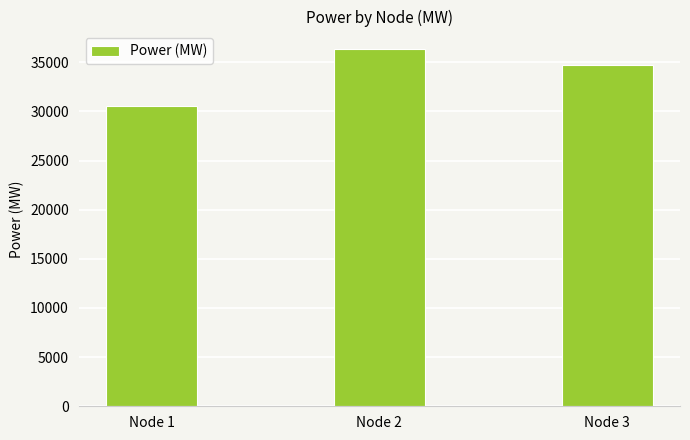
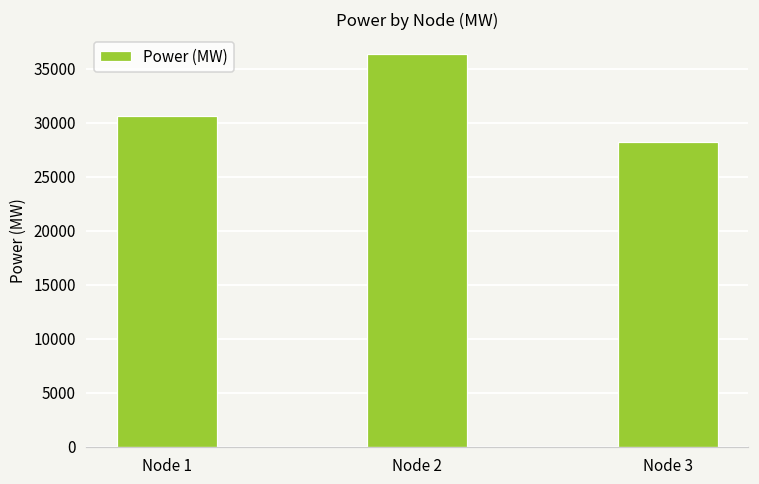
Node 3: 35000 -> 28000
